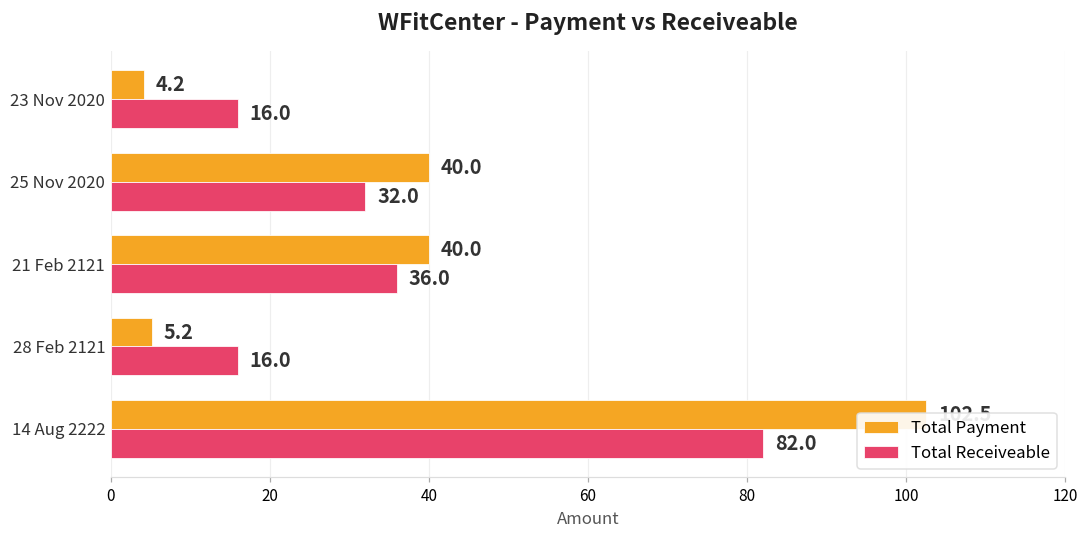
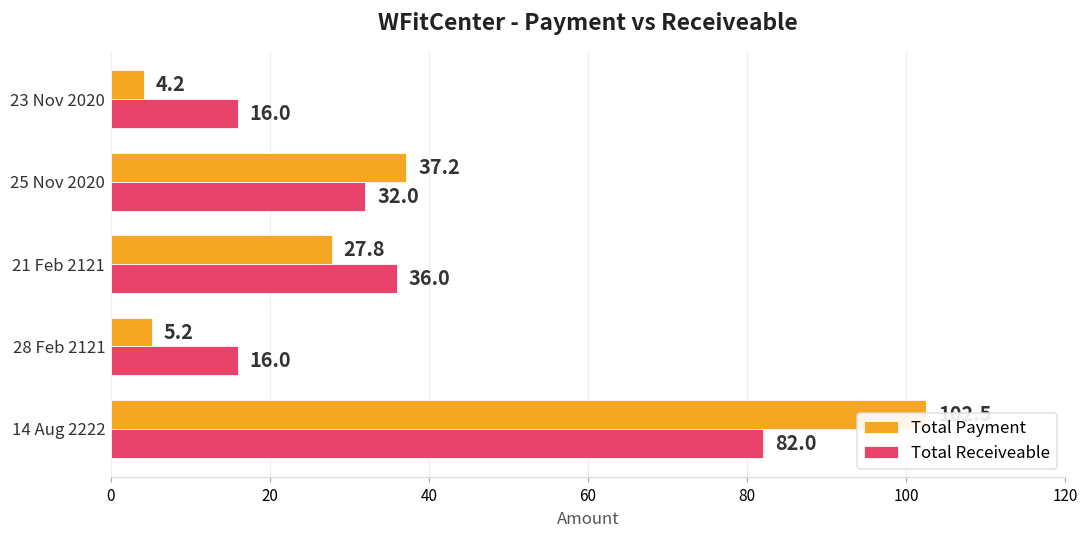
Total Payment, 25 Nov 2020: 40.0 -> 37.2
Total Payment, 21 Feb 2121: 40.0 -> 27.8
